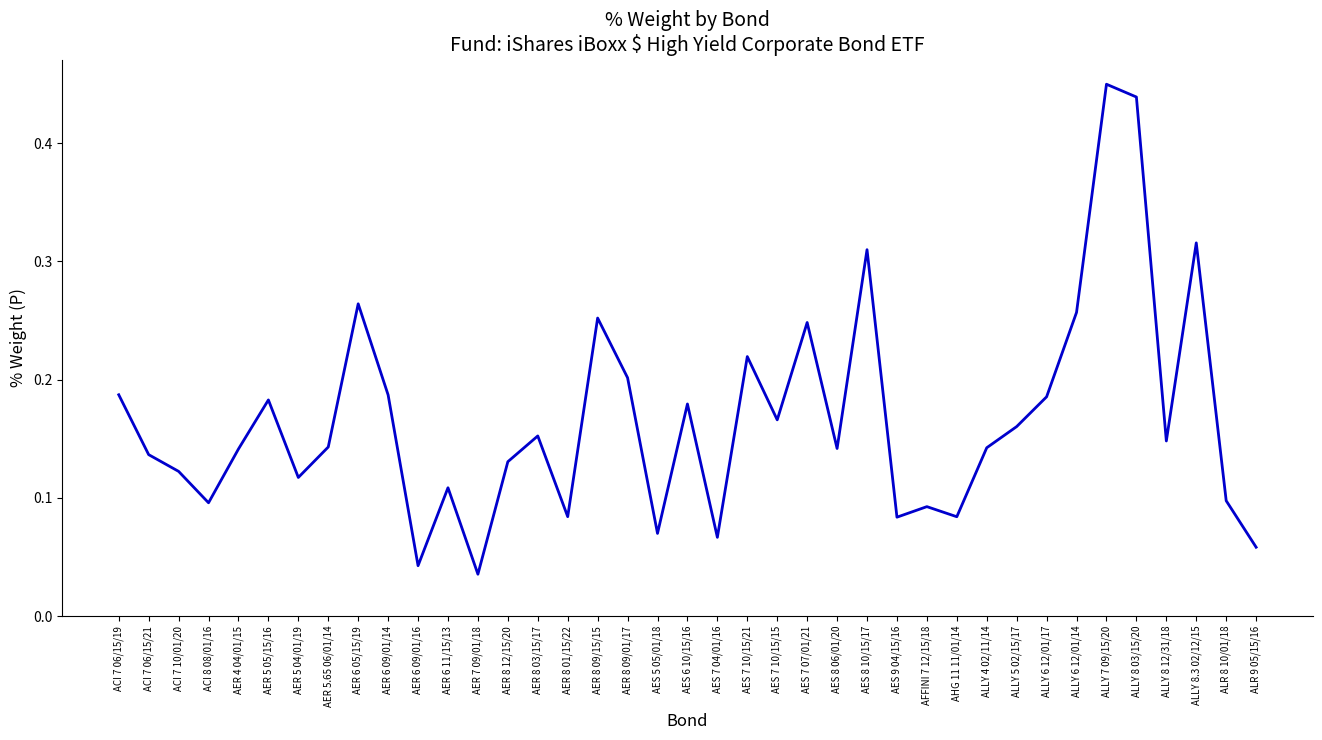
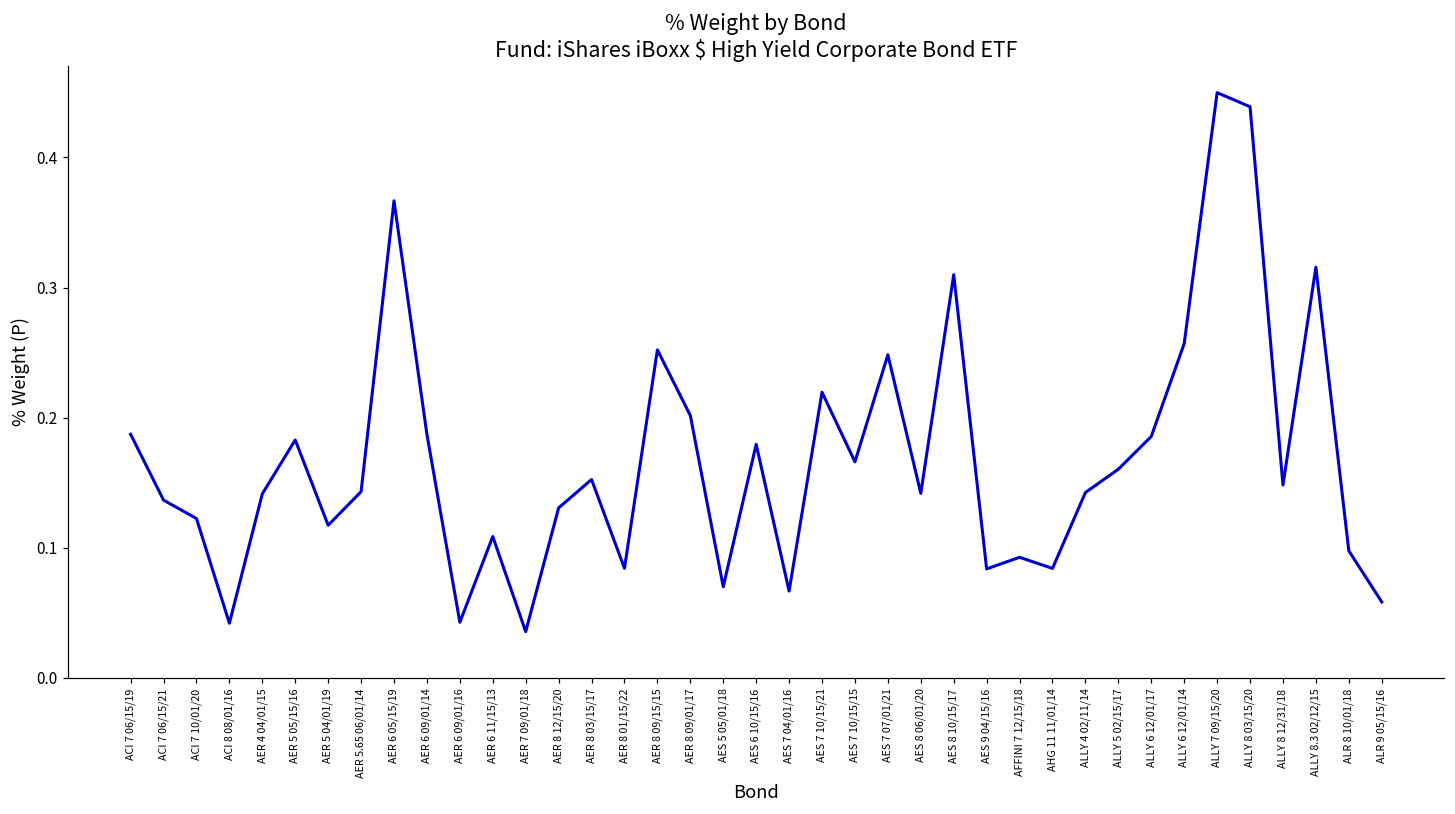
ACI 8 08/01/16: 0.096 -> 0.042
AER 6 05/15/19: 0.264 -> 0.367
